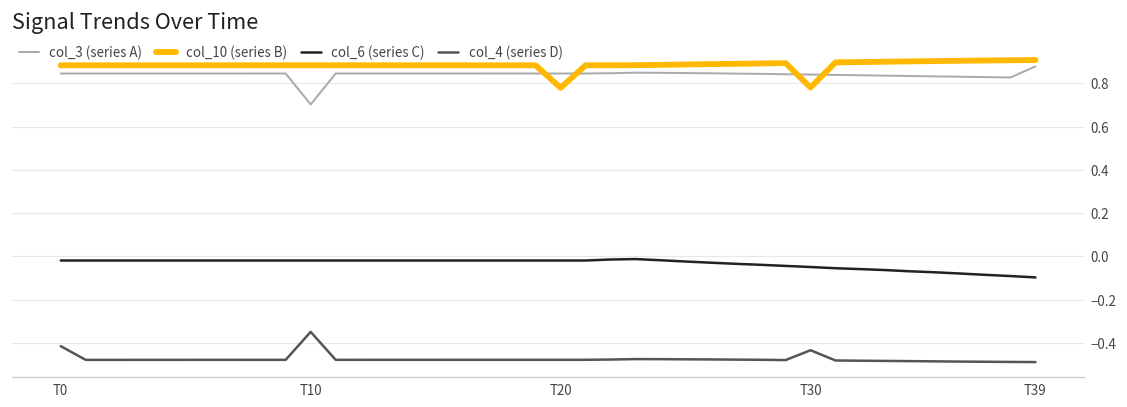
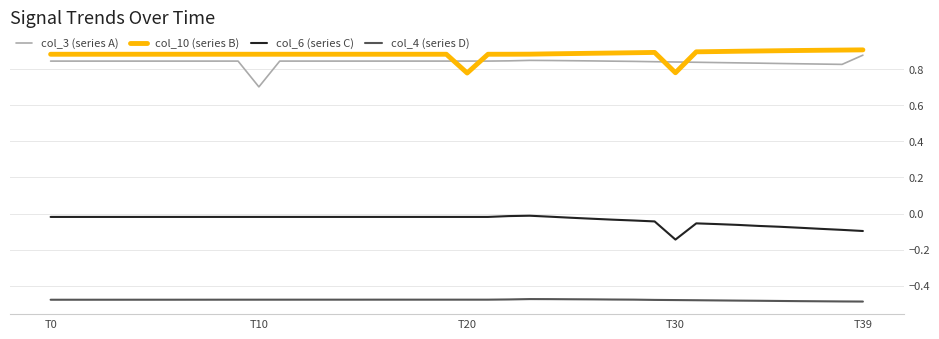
col_4 (series D), T0: -0.41 -> -0.48
col_4 (series D), T10: -0.35 -> -0.48
col_6 (series C), T30: -0.05 -> -0.14
col_4 (series D), T30: -0.43 -> -0.48
